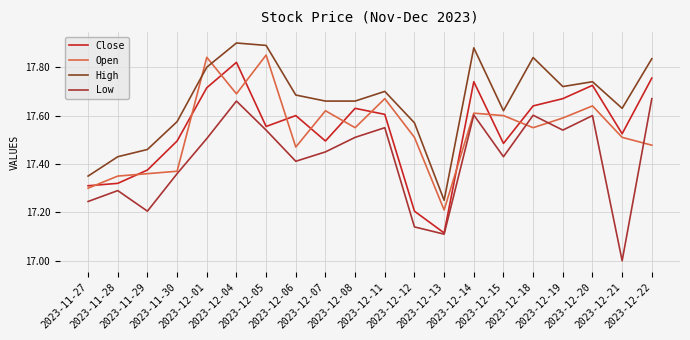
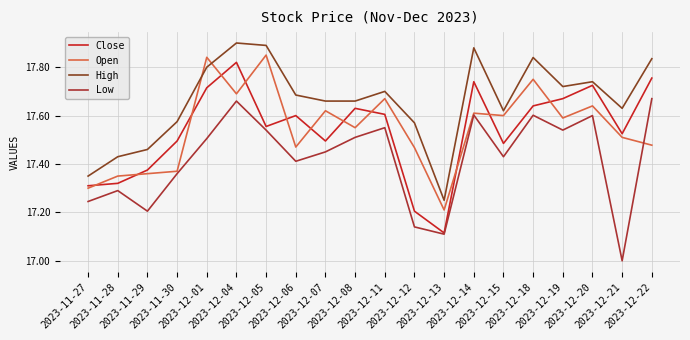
Open, 2023-12-12: 17.51 -> 17.47
Open, 2023-12-18: 17.55 -> 17.75
